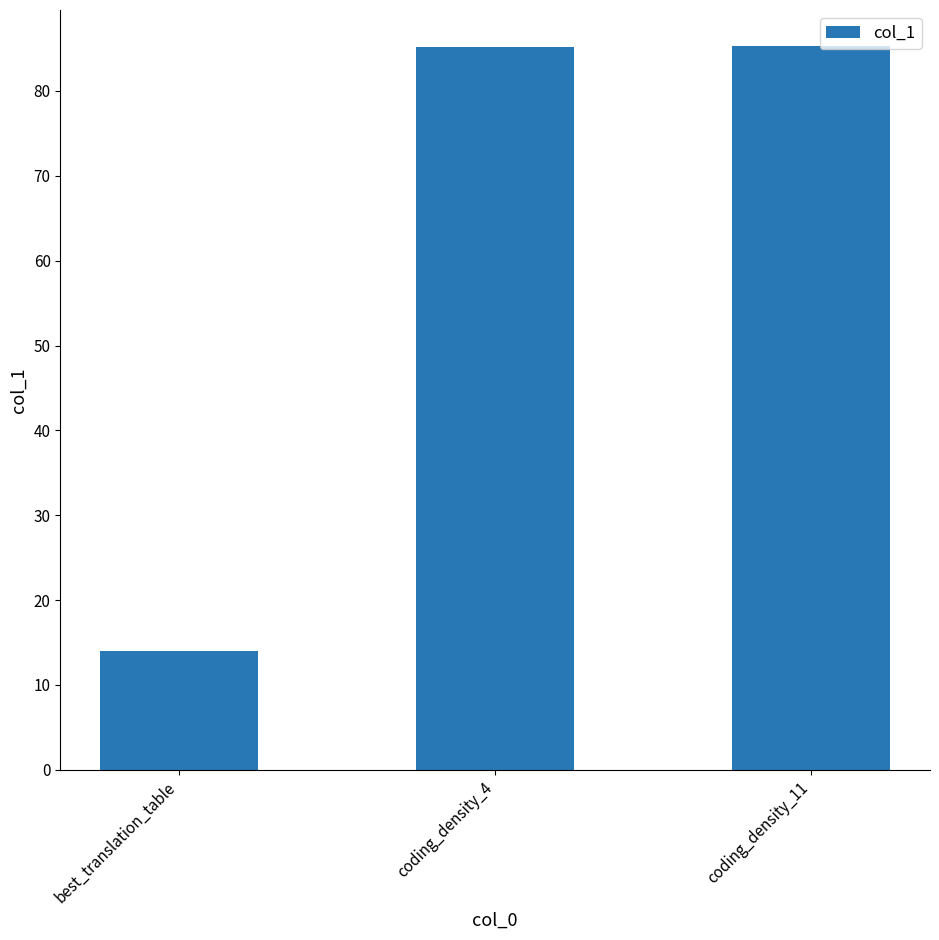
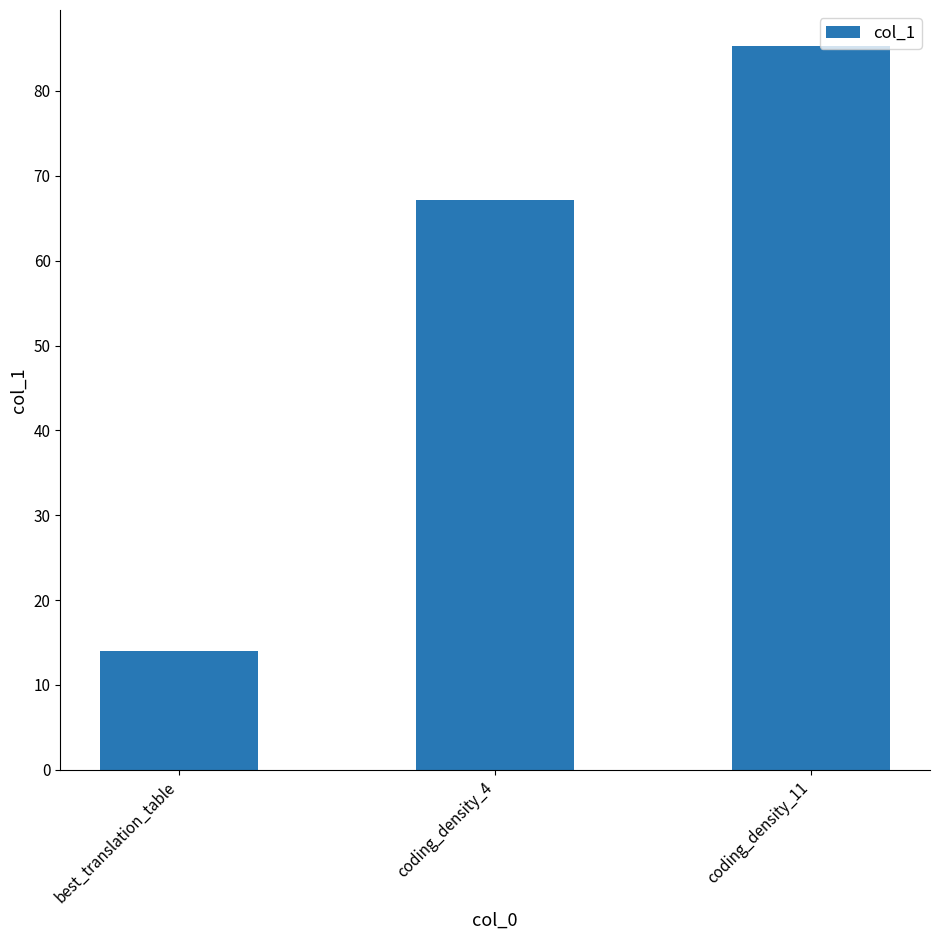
coding_density_4: 85 -> 67
